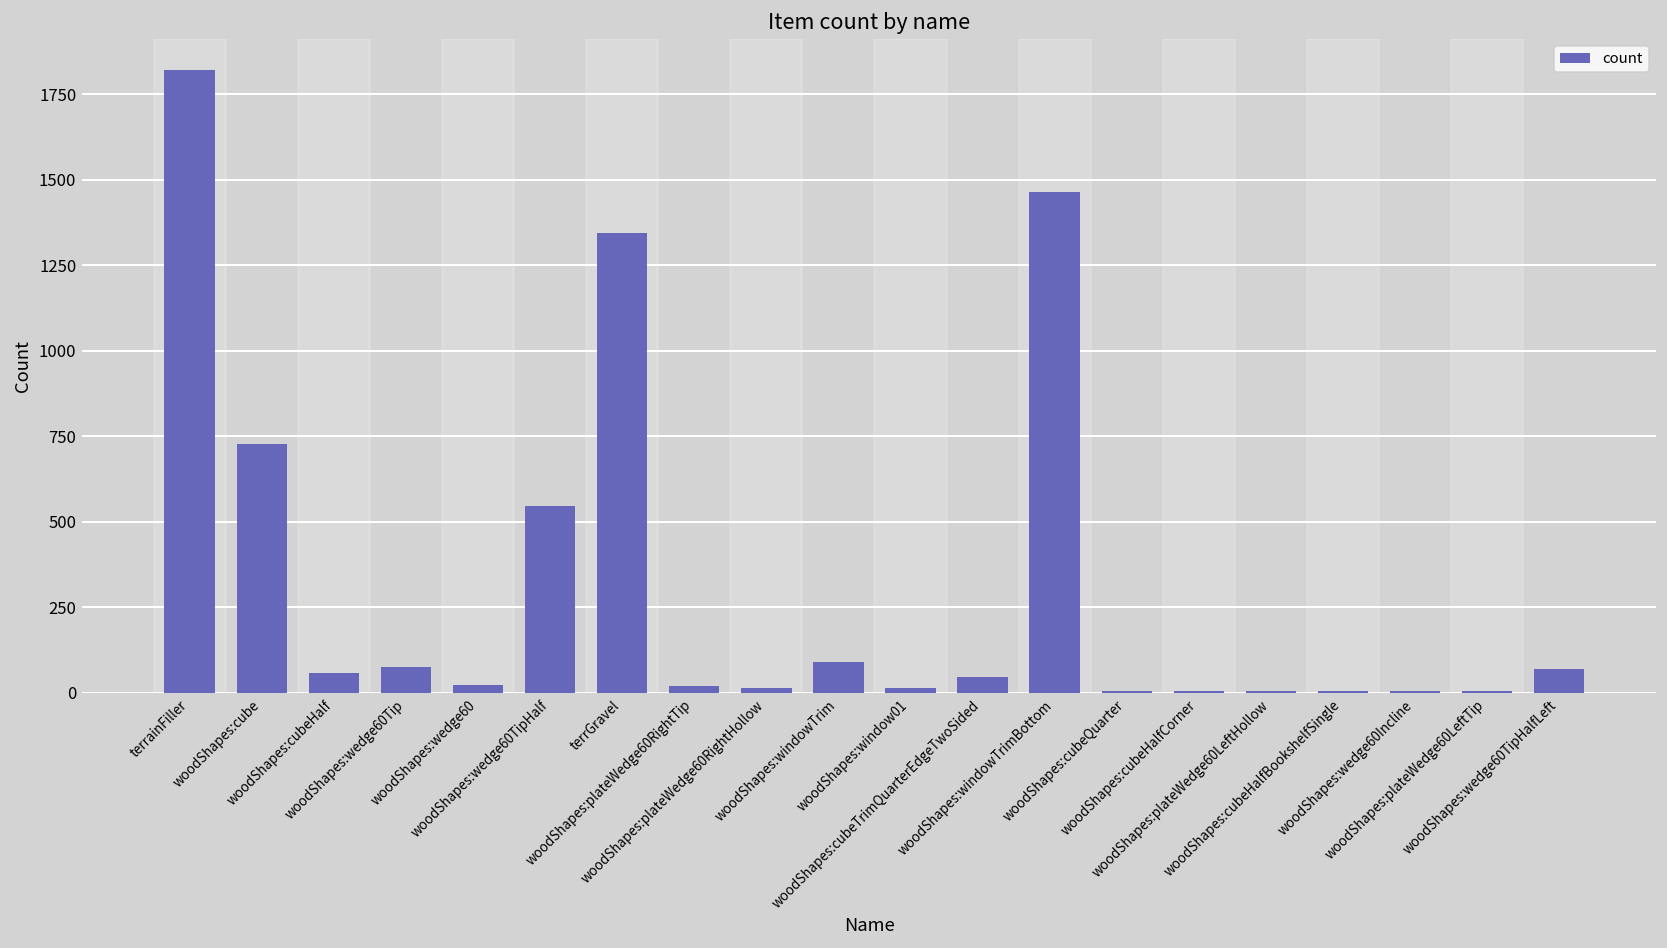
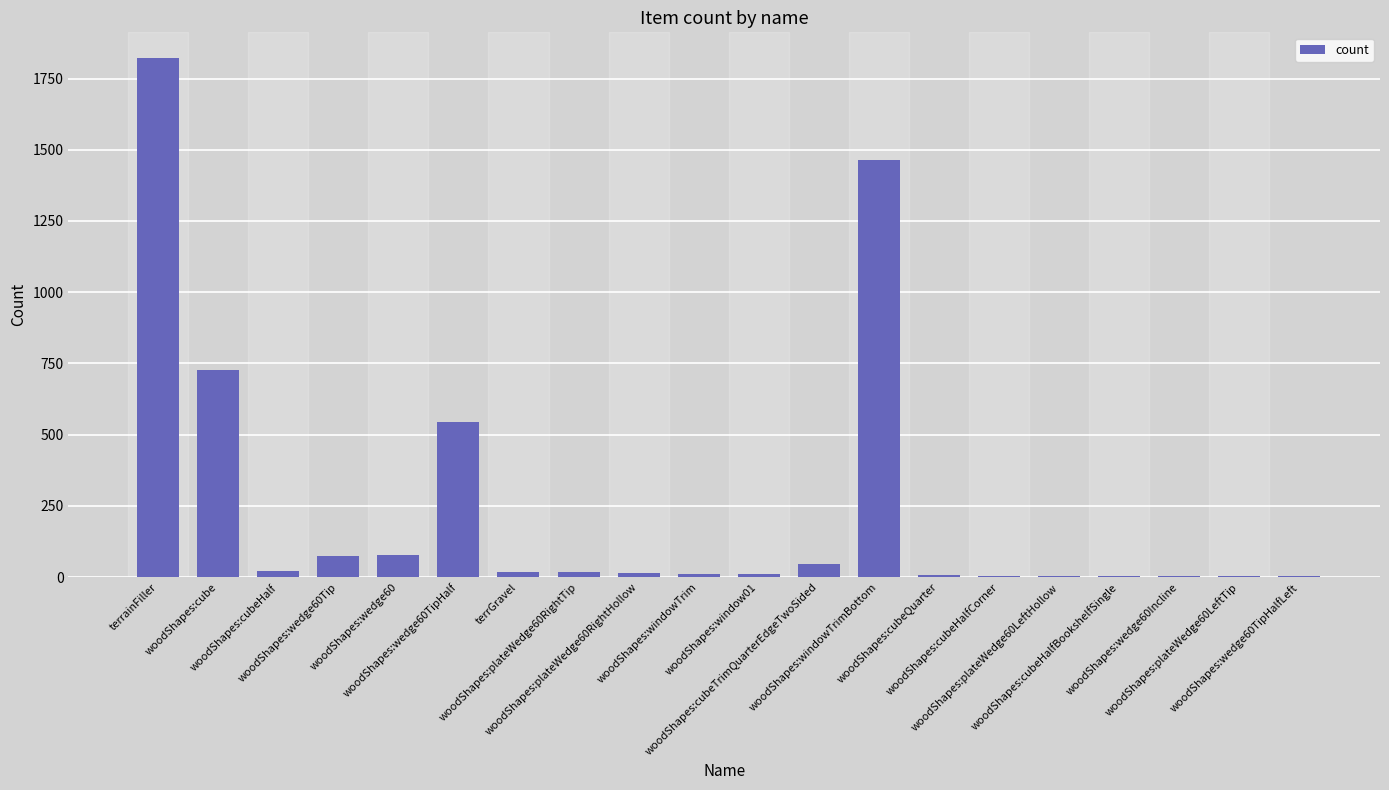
woodShapes:cubeHalf: 60 -> 20
woodShapes:wedge60: 20 -> 80
terrGravel: 1340 -> 20
woodShapes:windowTrim: 90 -> 10
woodShapes:wedge60TipHalfLeft: 70 -> 0
